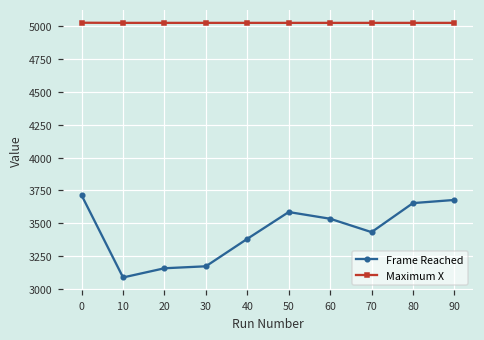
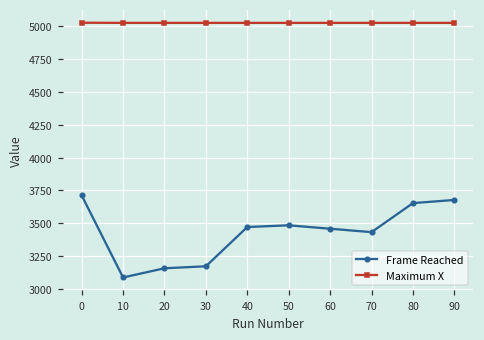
Frame Reached, 40: 3380 -> 3470
Frame Reached, 50: 3590 -> 3480
Frame Reached, 60: 3530 -> 3460
